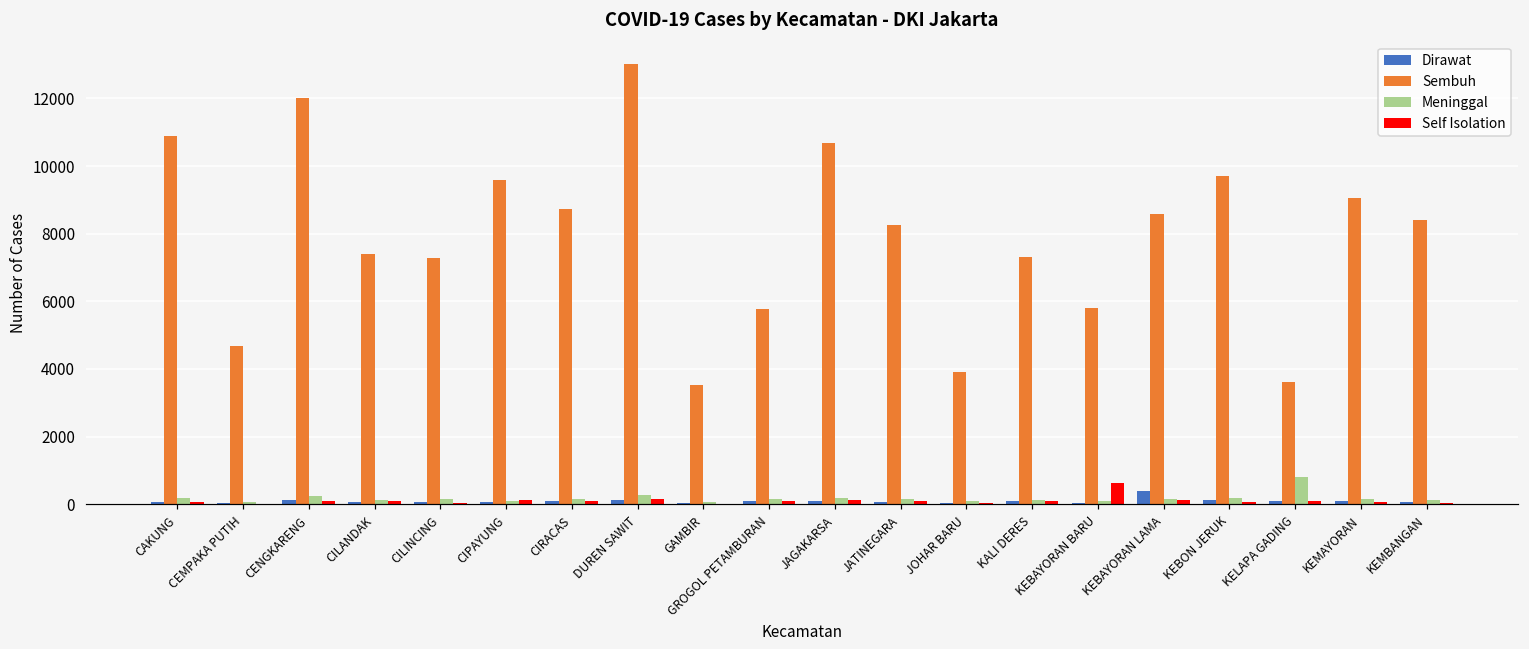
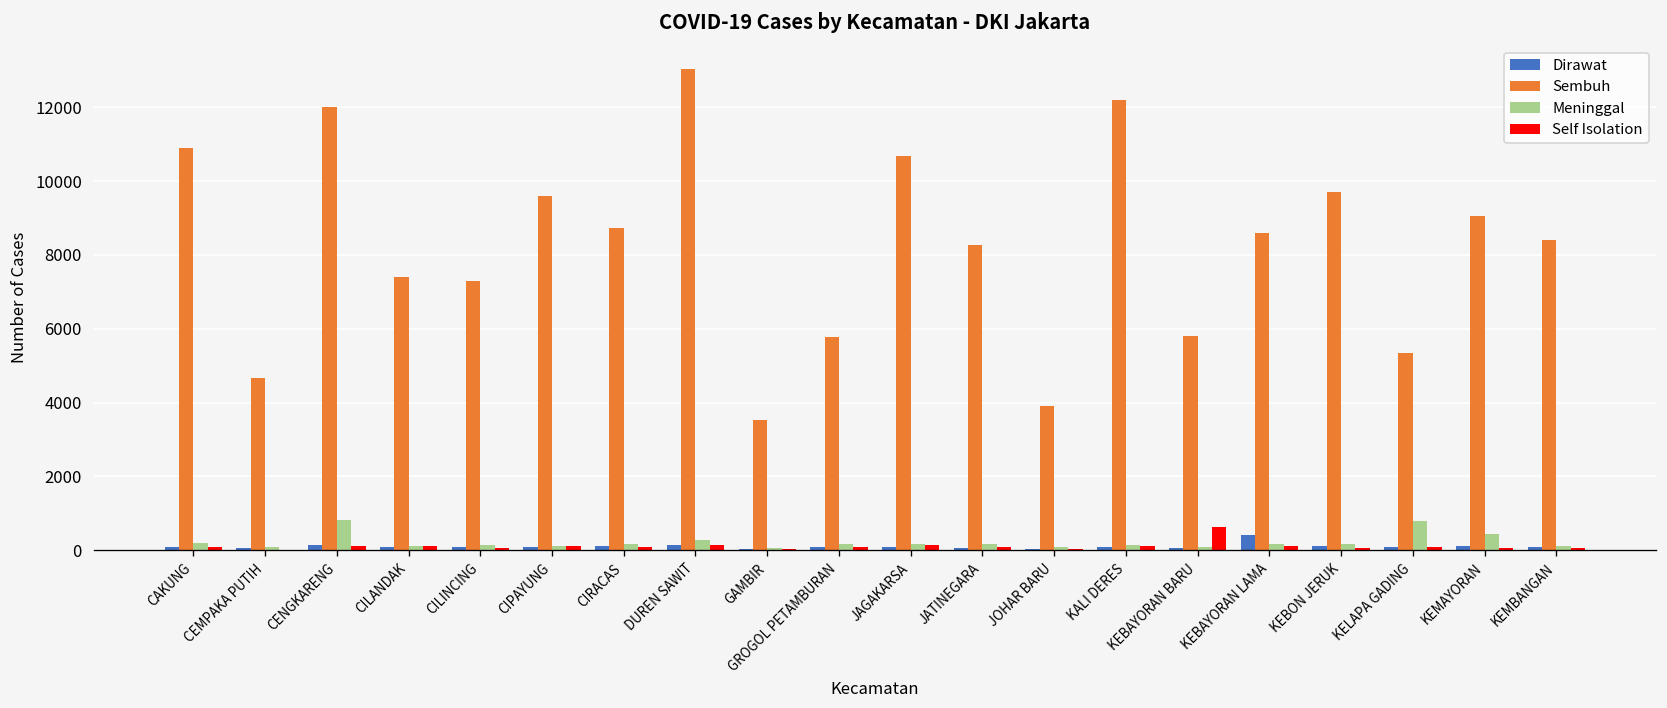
Meninggal, CENGKARENG: 200 -> 800
Sembuh, KALI DERES: 7300 -> 12200
Sembuh, KELAPA GADING: 3600 -> 5300
Meninggal, KEMAYORAN: 200 -> 400
